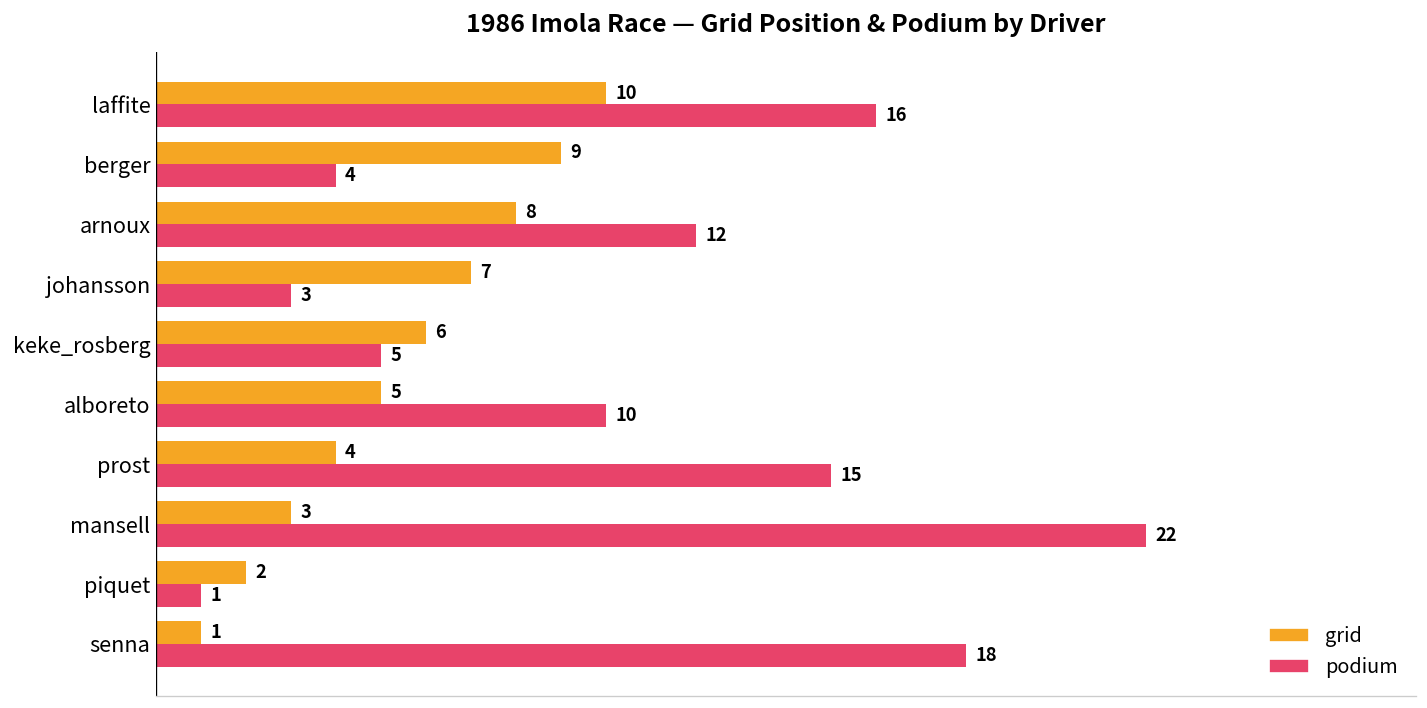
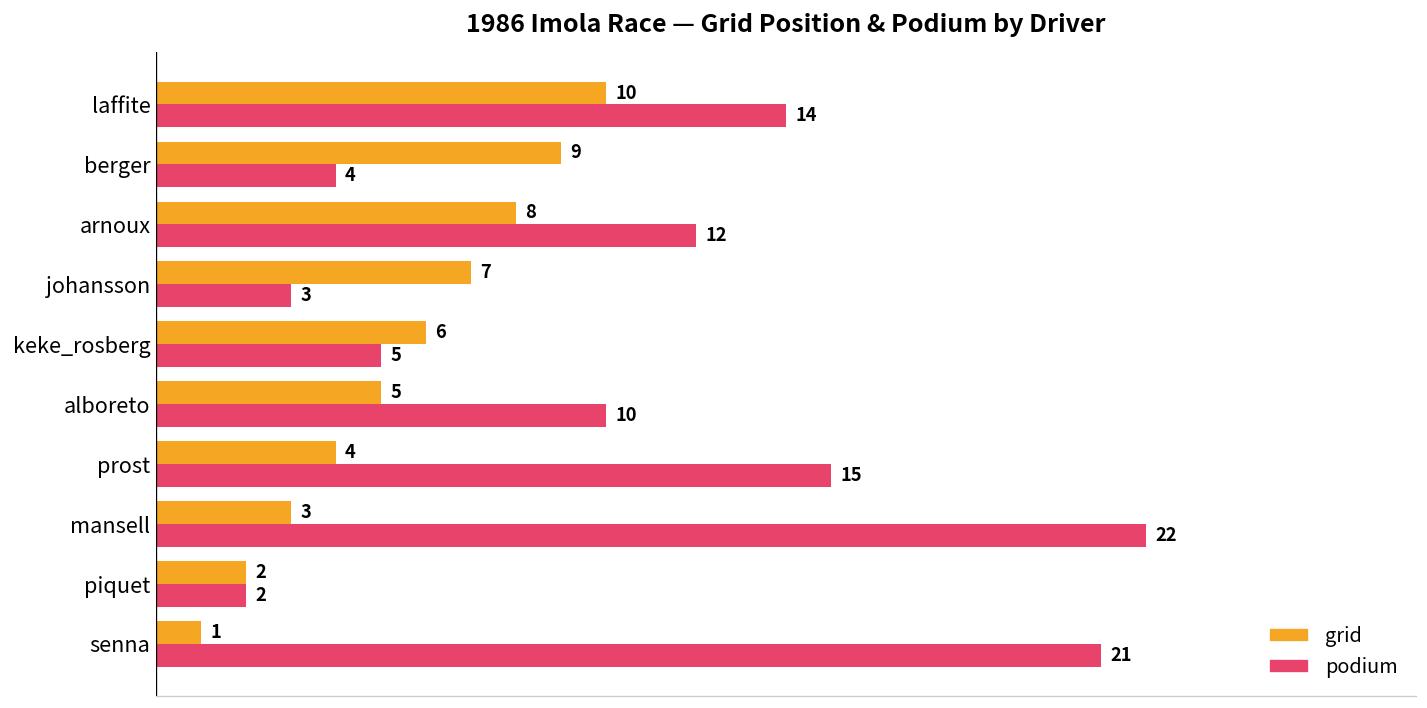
podium, laffite: 16 -> 14
podium, piquet: 1 -> 2
podium, senna: 18 -> 21
